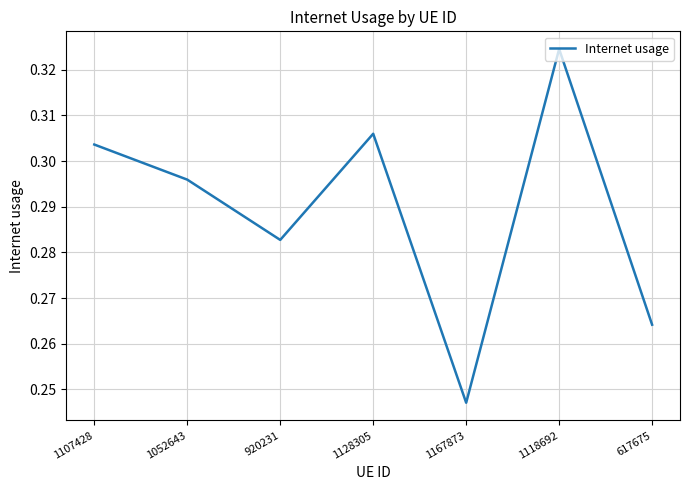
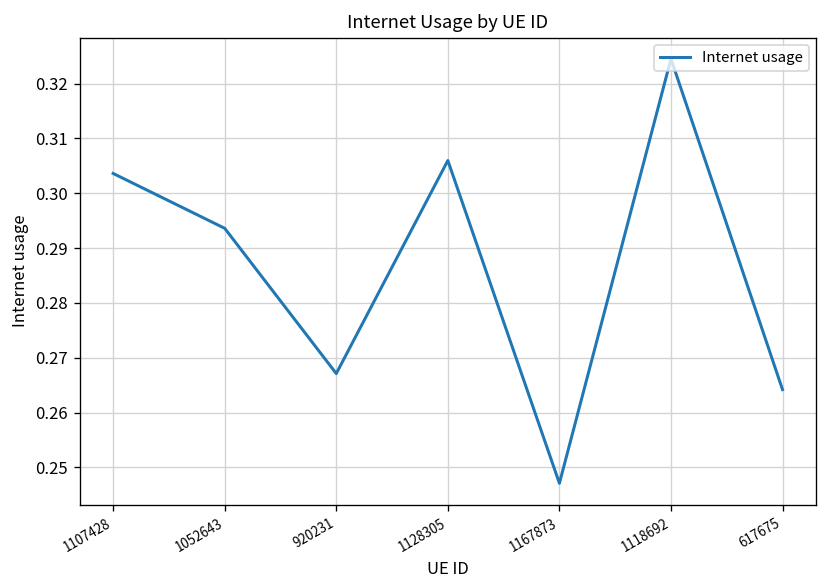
1052643: 0.296 -> 0.294
920231: 0.283 -> 0.267
